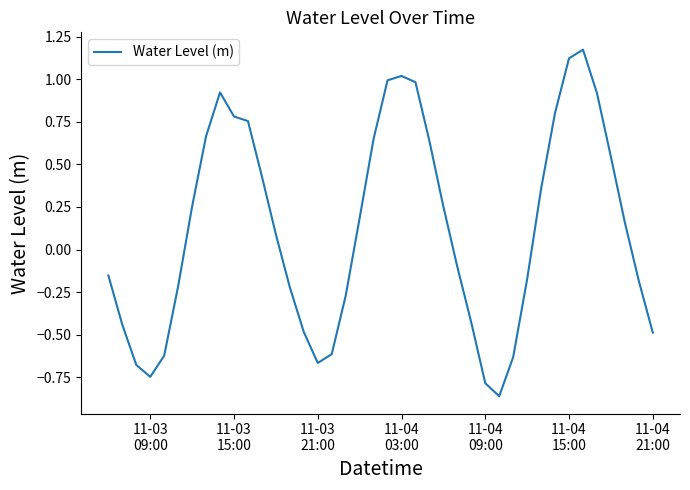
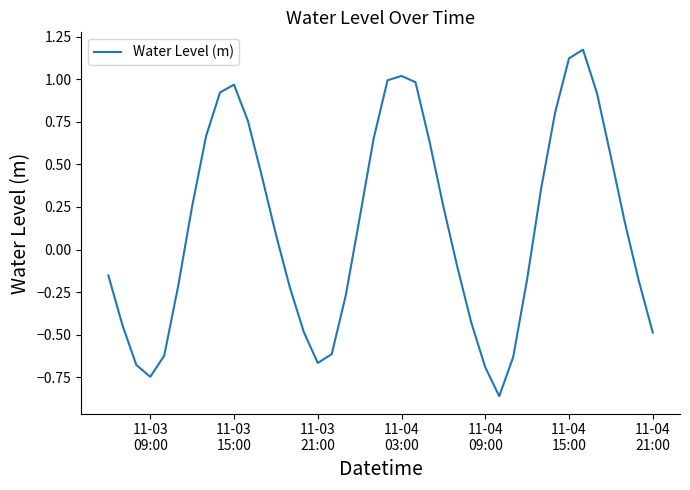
11-03 15:00: 0.78 -> 0.97
11-04 09:00: -0.79 -> -0.69
